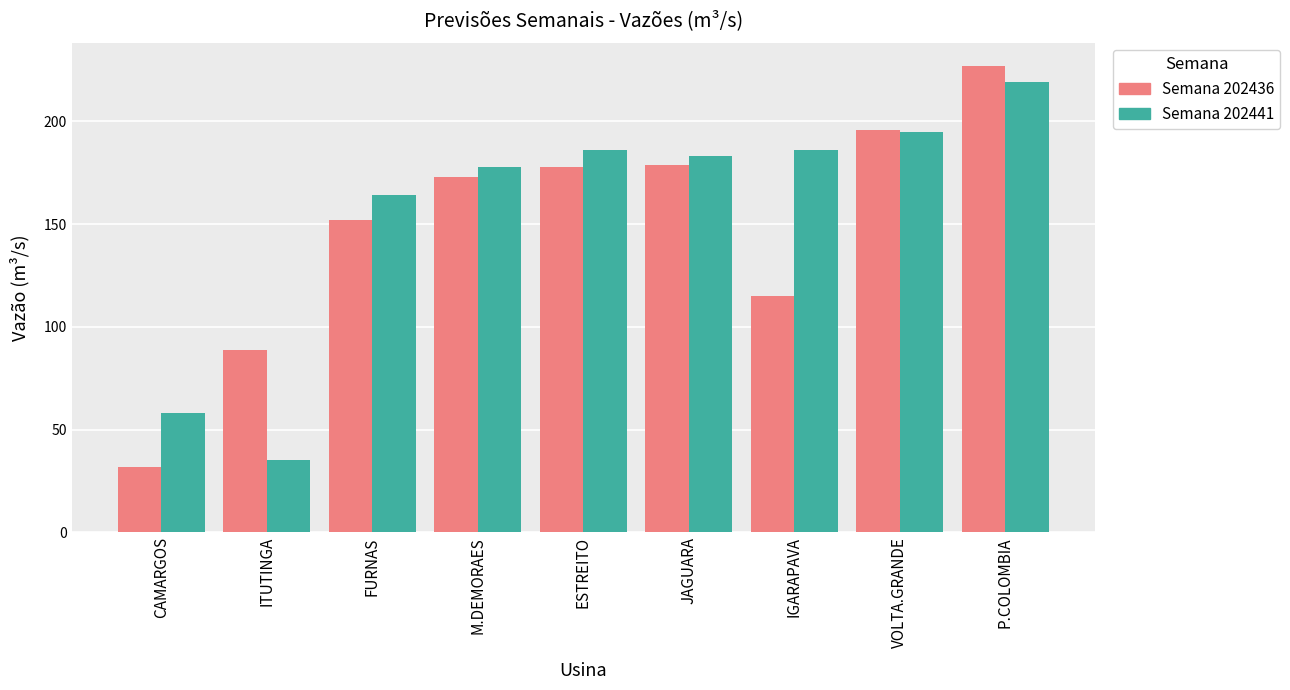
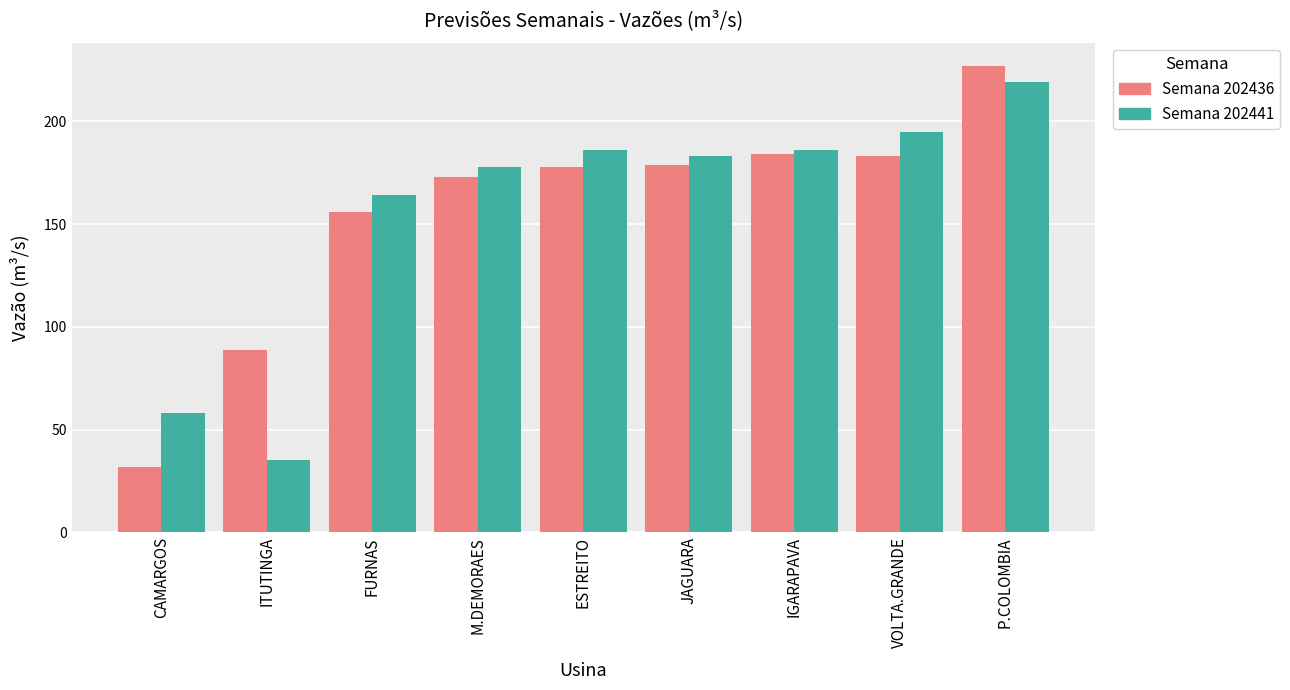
Semana 202436, FURNAS: 152 -> 156
Semana 202436, IGARAPAVA: 115 -> 184
Semana 202436, VOLTA.GRANDE: 196 -> 183
